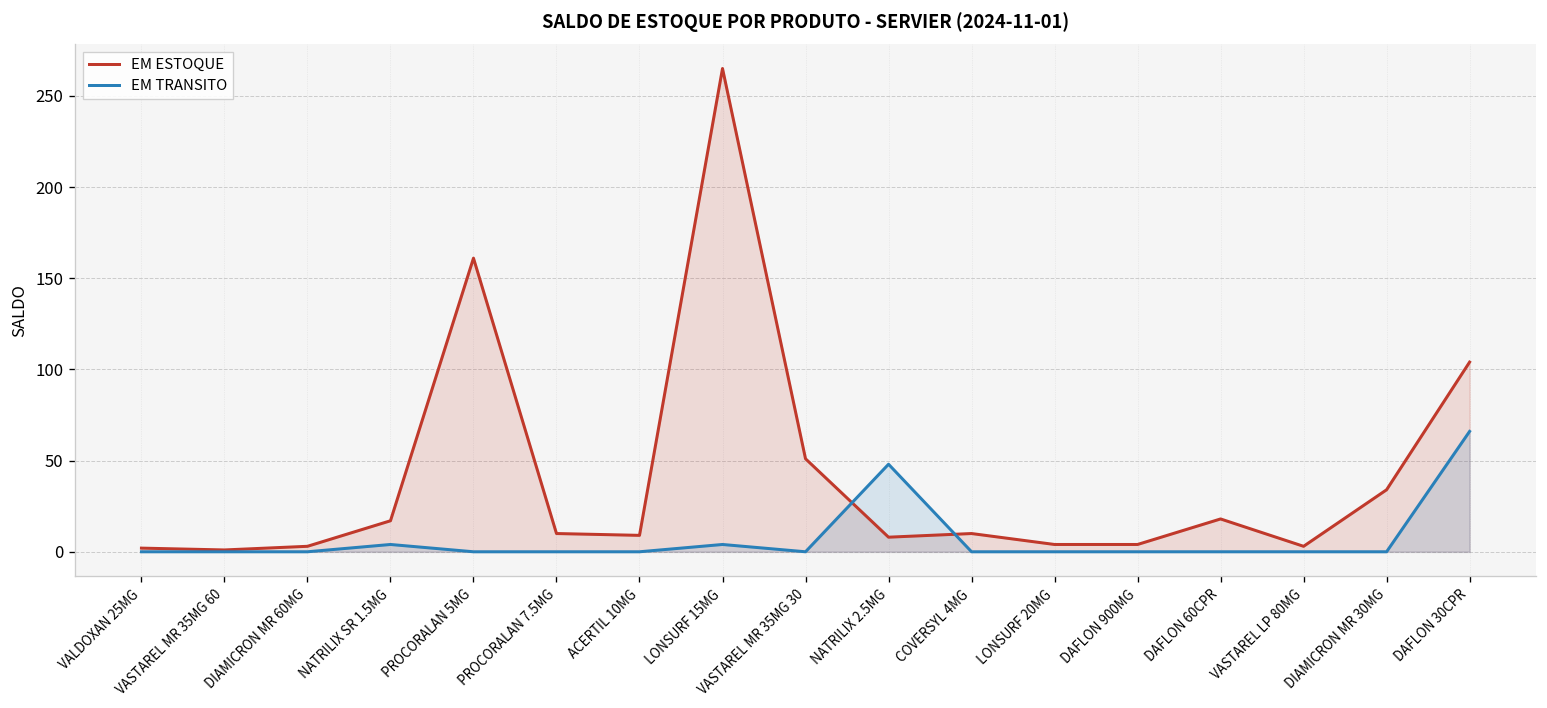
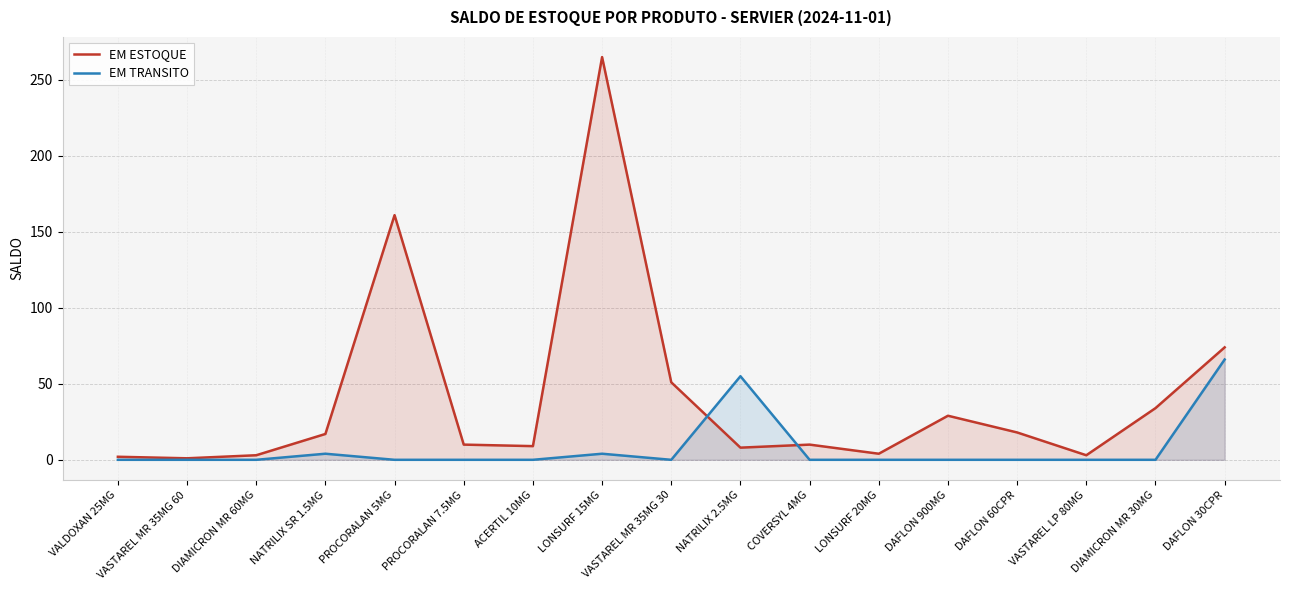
EM TRANSITO, NATRILIX 2.5MG: 48 -> 55
EM ESTOQUE, DAFLON 900MG: 4 -> 29
EM ESTOQUE, DAFLON 30CPR: 104 -> 74
